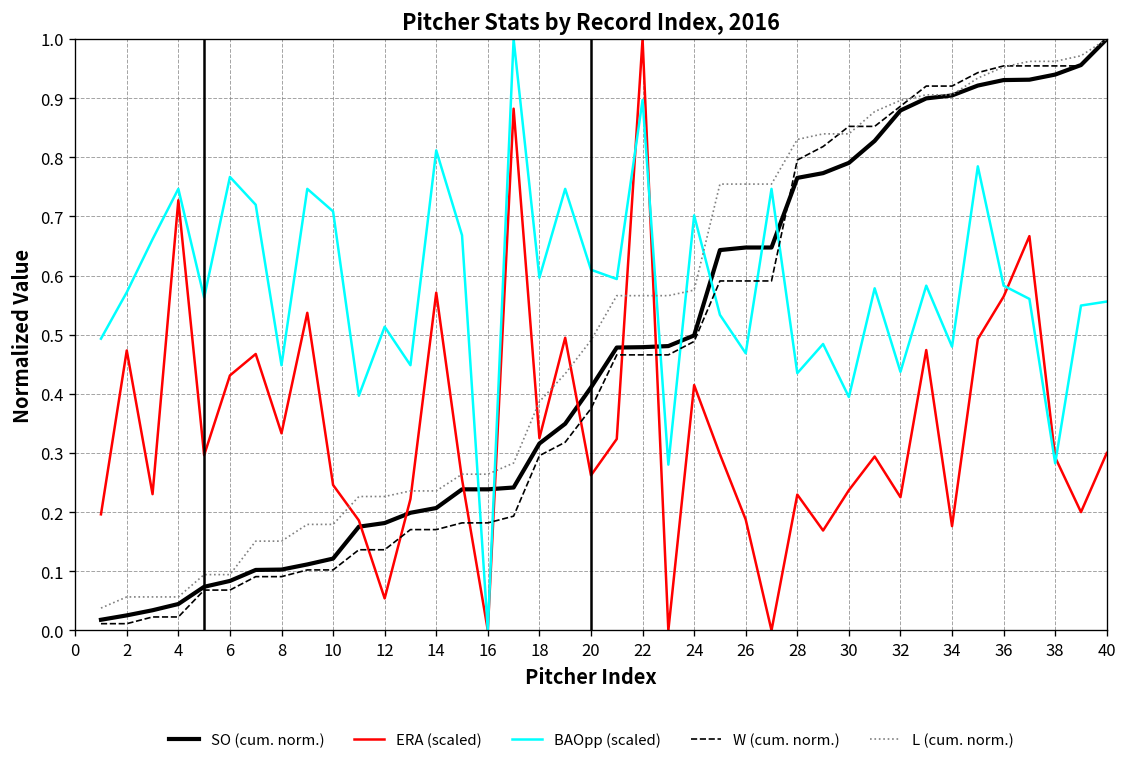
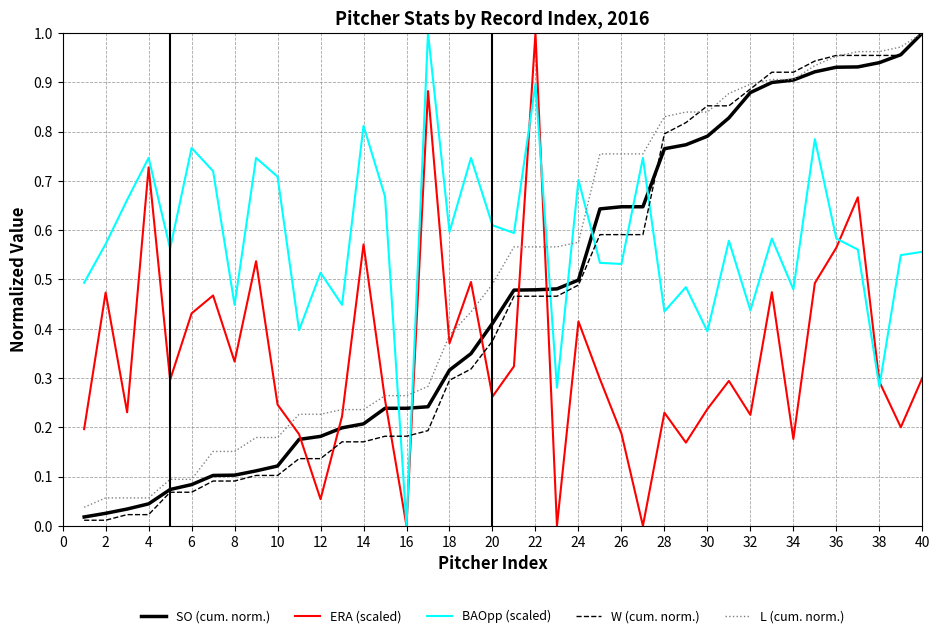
ERA (scaled), 18: 0.33 -> 0.37
BAOpp (scaled), 26: 0.47 -> 0.53
